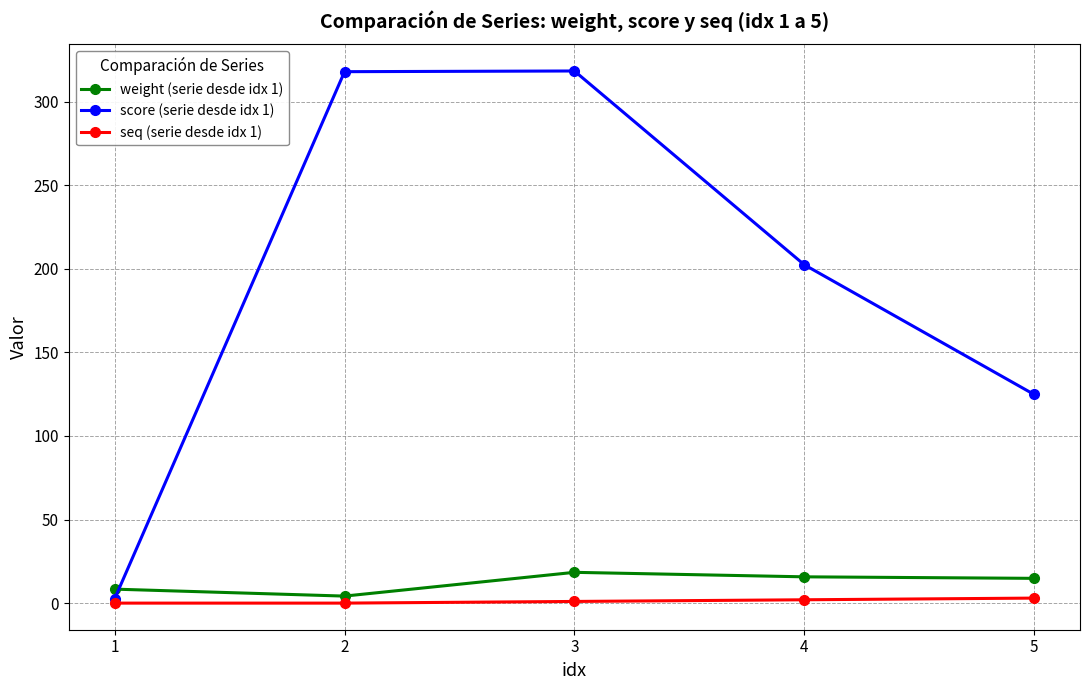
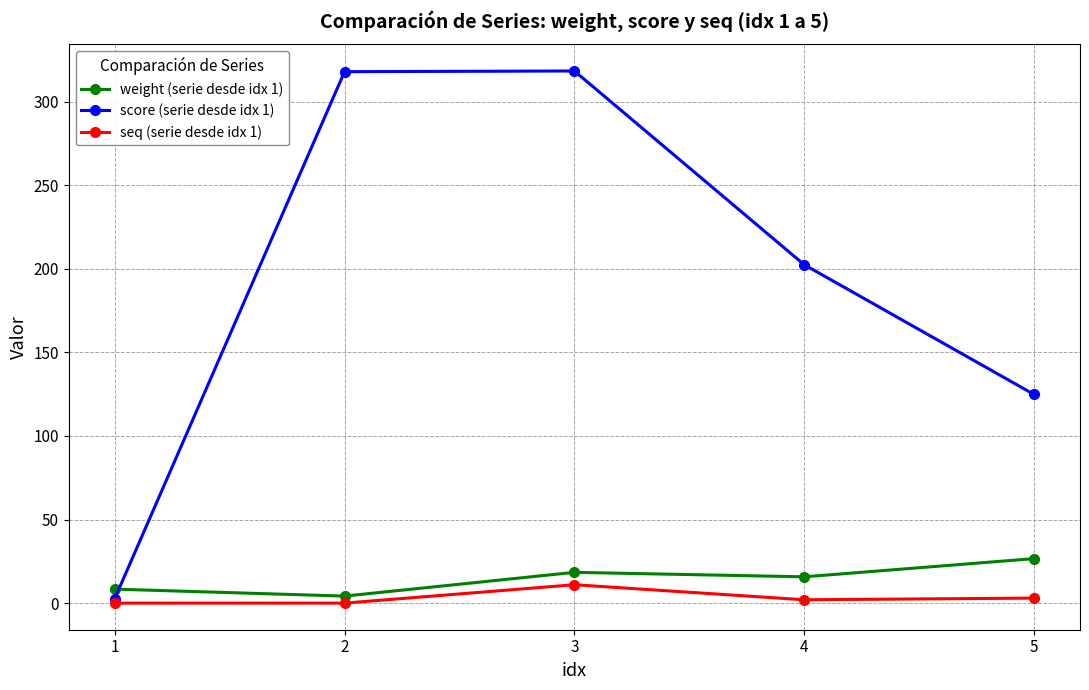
seq (serie desde idx 1), 3: 1 -> 11
weight (serie desde idx 1), 5: 15 -> 27
